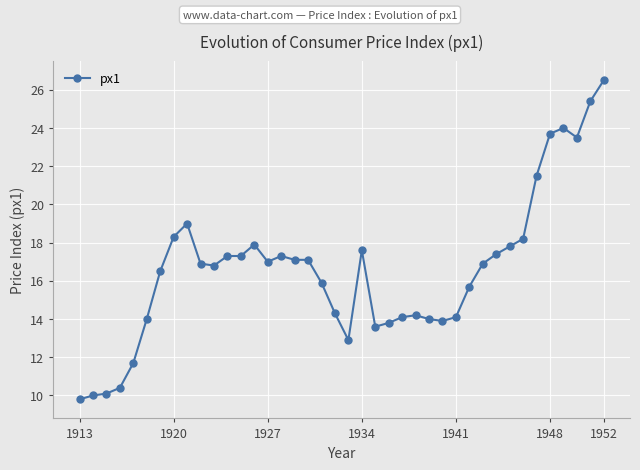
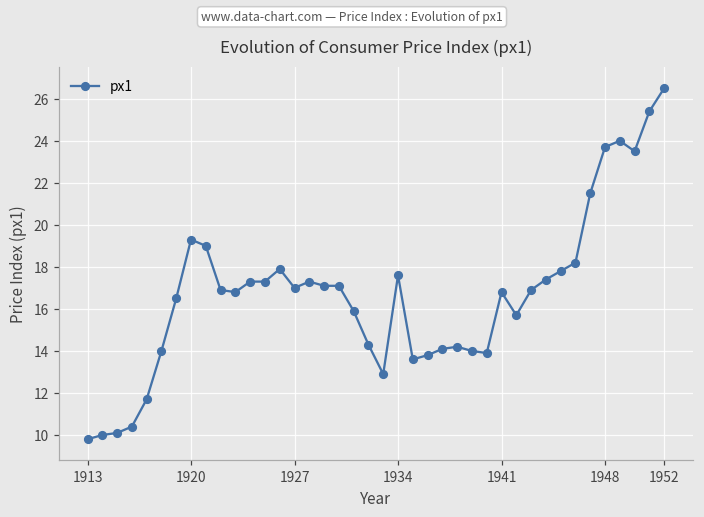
1920: 18.3 -> 19.3
1941: 14.1 -> 16.8
